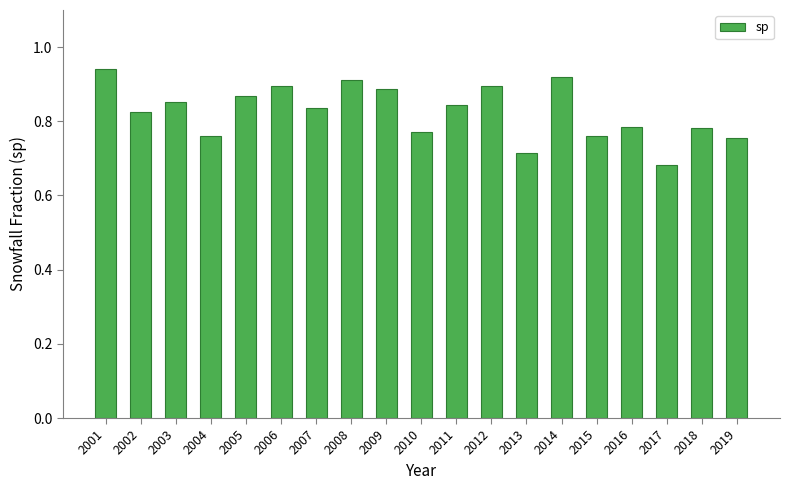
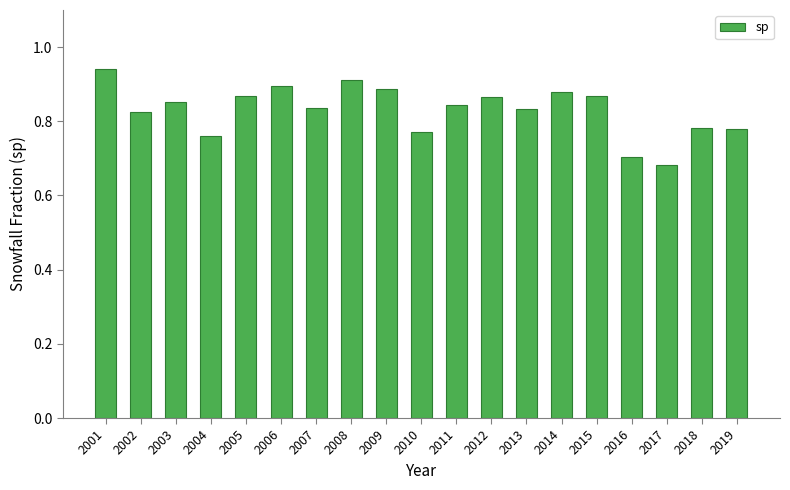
2012: 0.89 -> 0.87
2013: 0.71 -> 0.83
2014: 0.92 -> 0.88
2015: 0.76 -> 0.87
2016: 0.79 -> 0.70
2019: 0.75 -> 0.78
